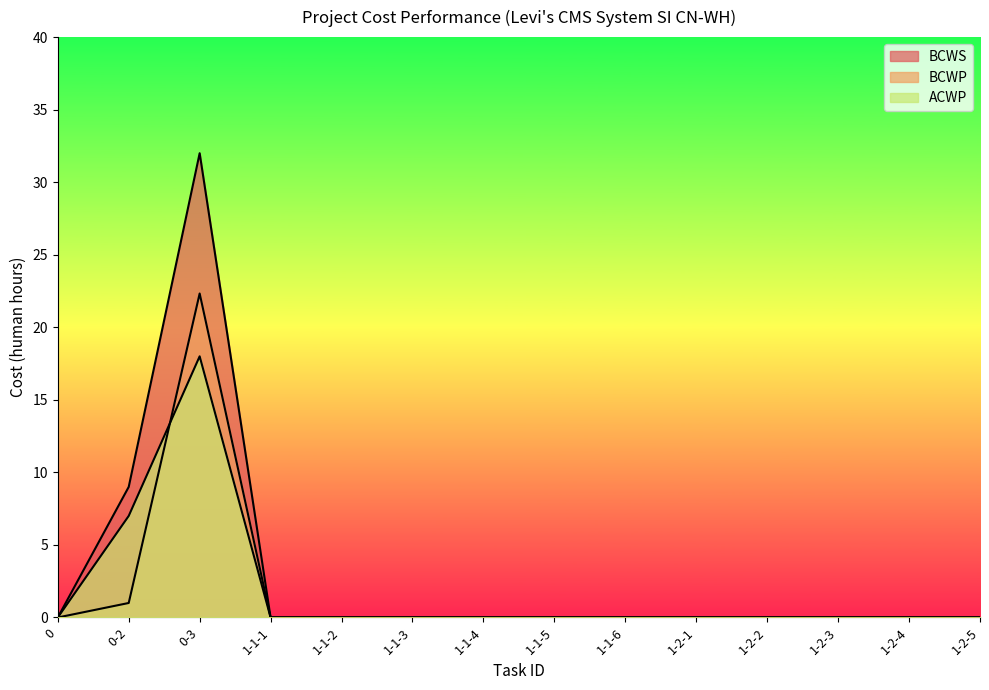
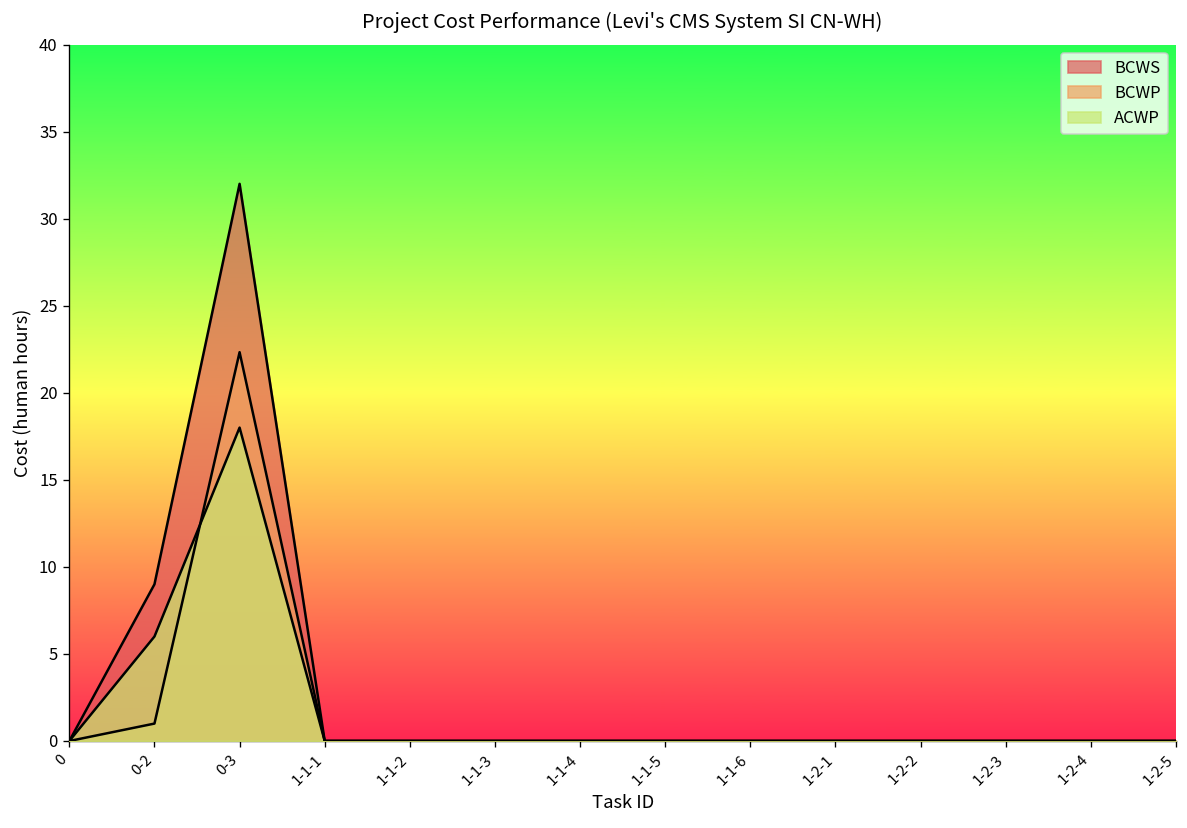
ACWP, 0-2: 7 -> 6
